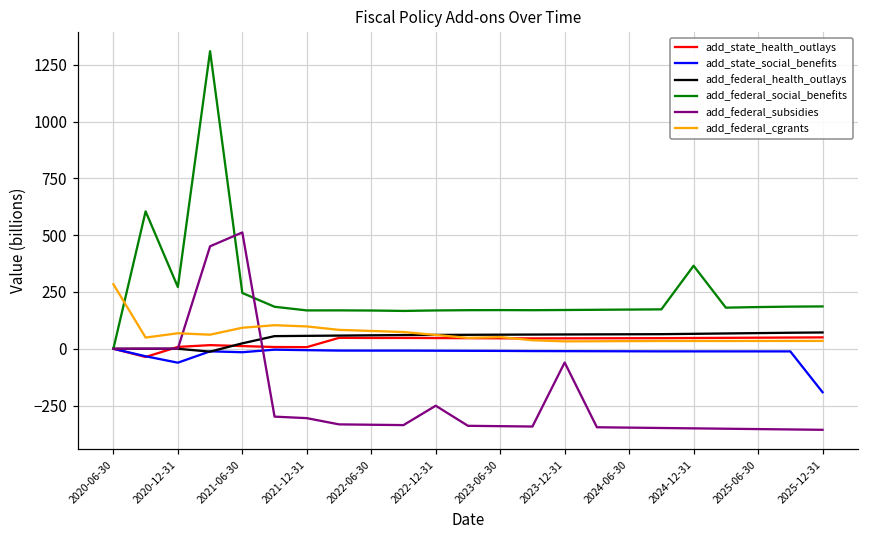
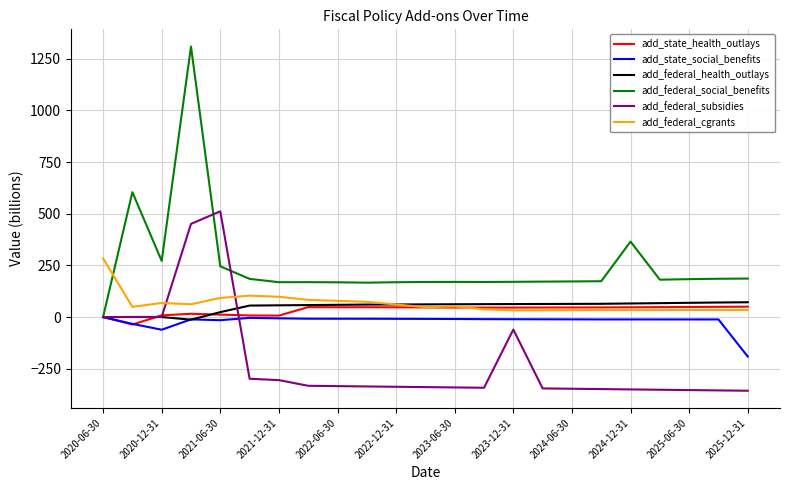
add_federal_subsidies, 2022-12-31: -250 -> -340
